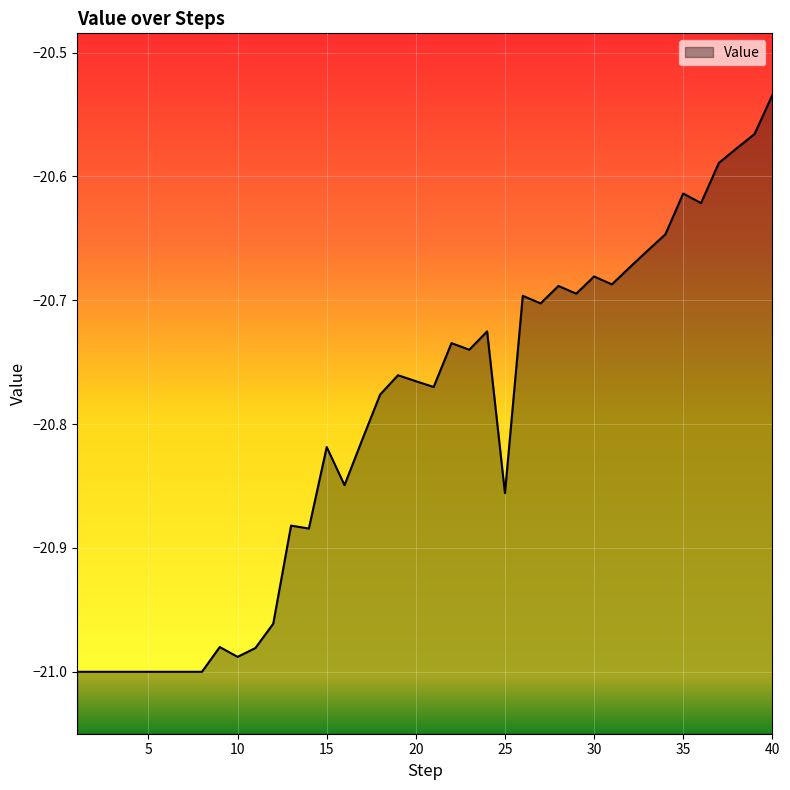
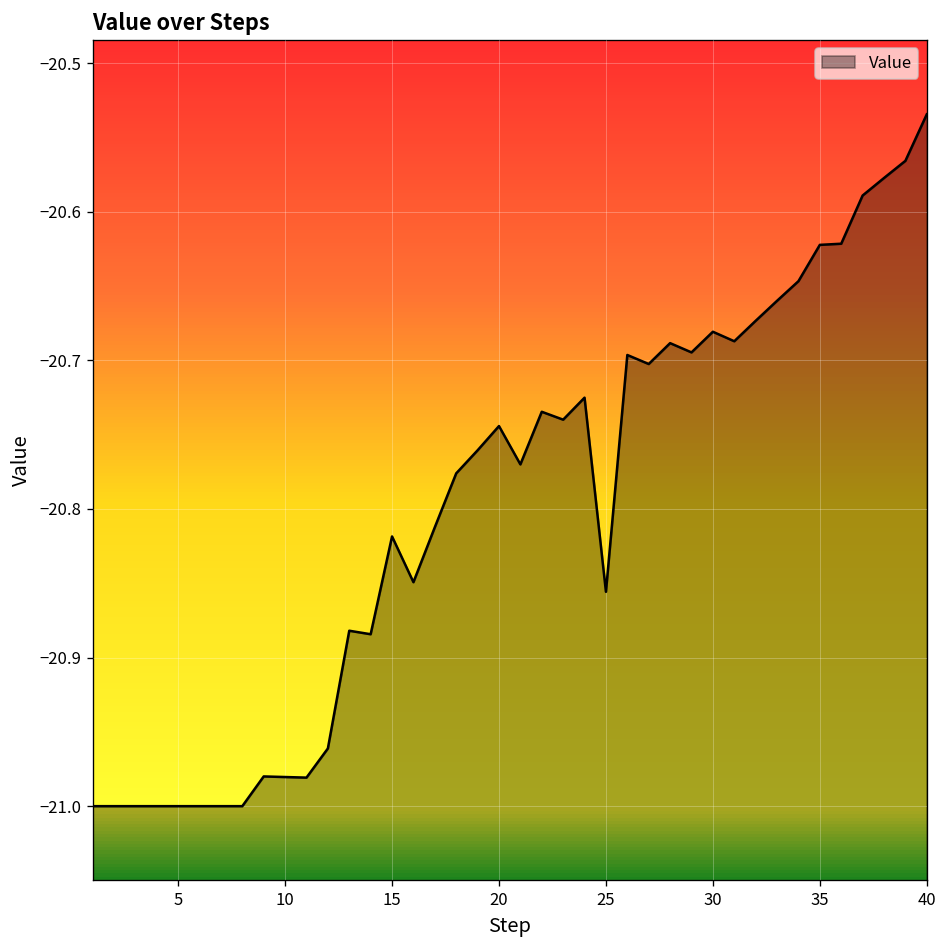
10: -20.988 -> -20.980
20: -20.765 -> -20.744
35: -20.614 -> -20.622
